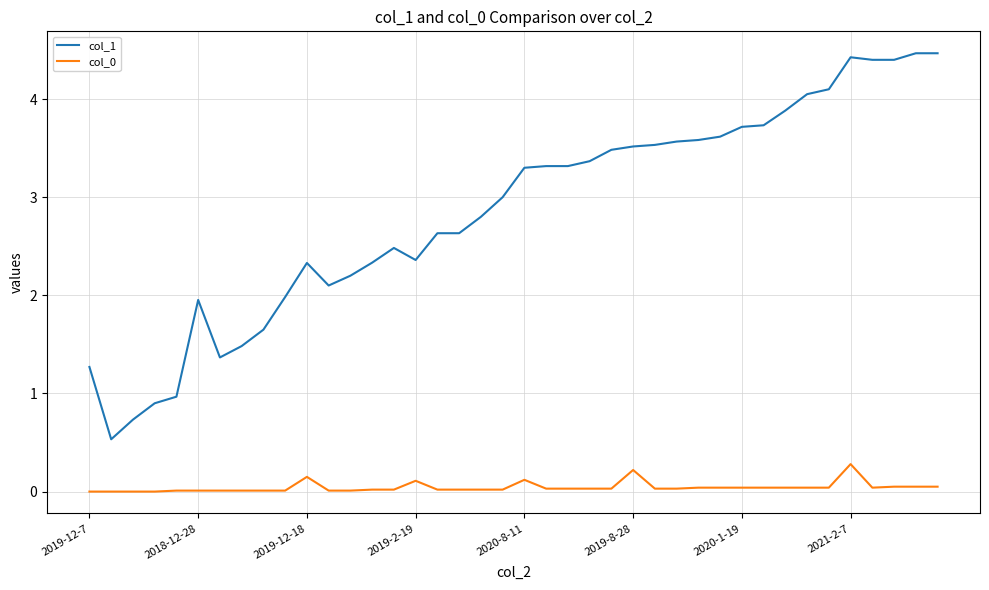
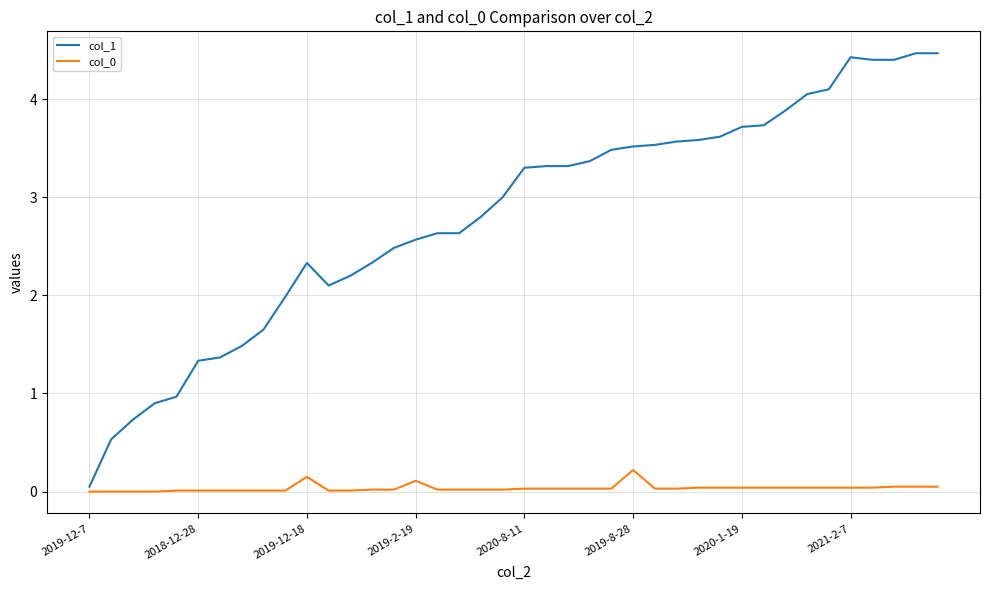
col_1, 2019-12-7: 1.3 -> 0.1
col_1, 2018-12-28: 2.0 -> 1.3
col_1, 2019-2-19: 2.4 -> 2.6
col_0, 2020-8-11: 0.1 -> 0.0
col_0, 2021-2-7: 0.3 -> 0.0
